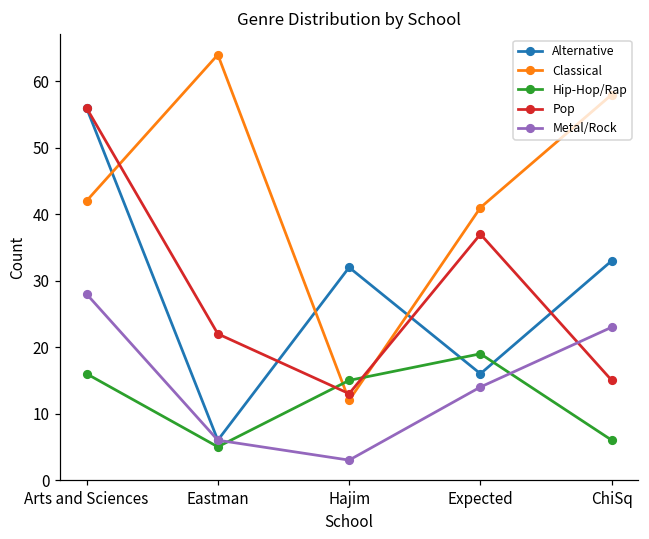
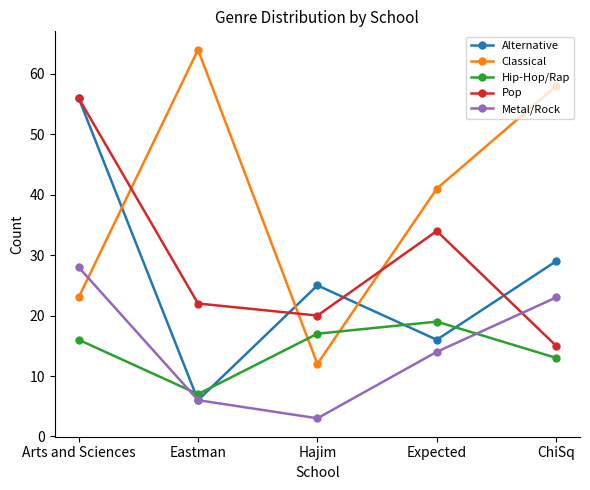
Classical, Arts and Sciences: 42 -> 23
Hip-Hop/Rap, Eastman: 5 -> 7
Alternative, Hajim: 32 -> 25
Hip-Hop/Rap, Hajim: 15 -> 17
Pop, Hajim: 13 -> 20
Pop, Expected: 37 -> 34
Alternative, ChiSq: 33 -> 29
Hip-Hop/Rap, ChiSq: 6 -> 13
